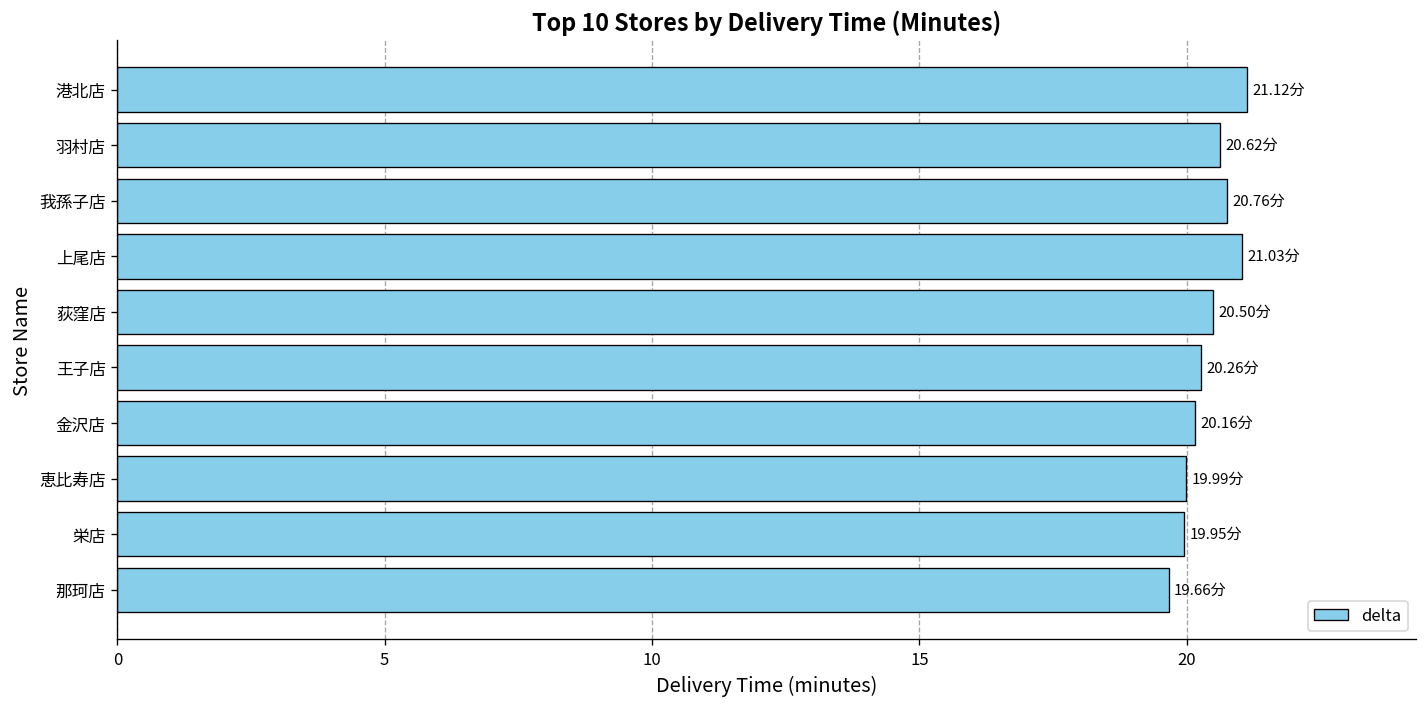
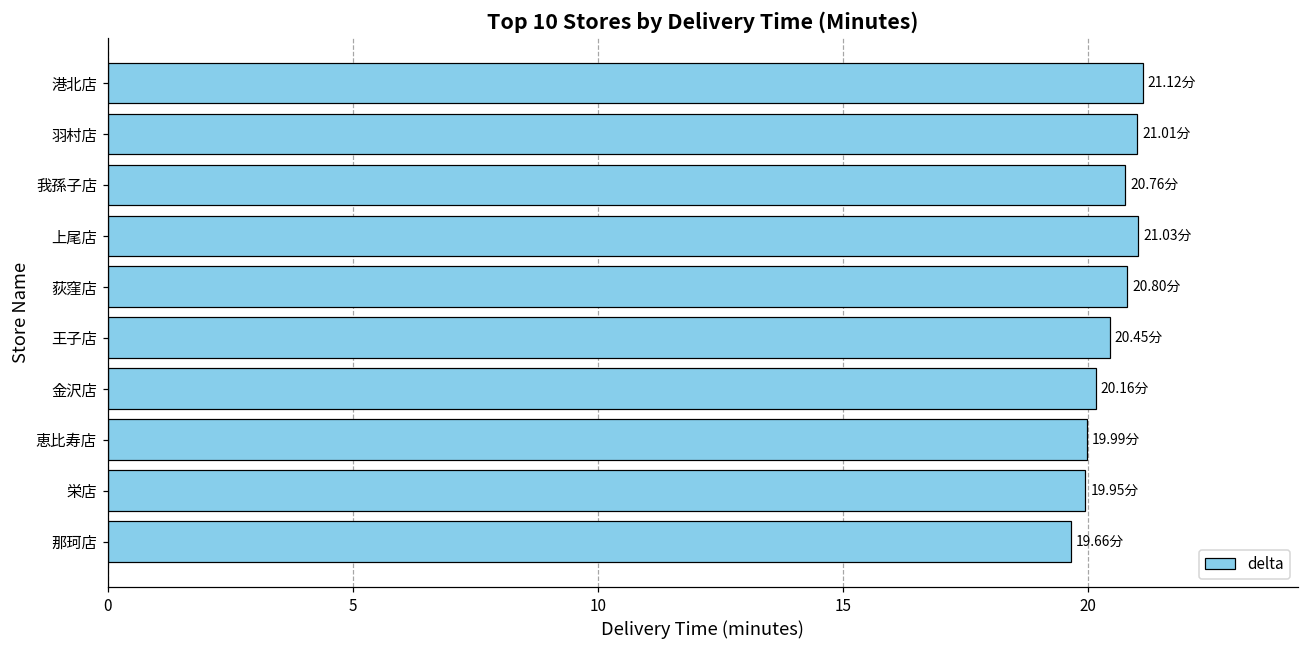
羽村店: 20.62分 -> 21.01分
荻窪店: 20.50分 -> 20.80分
王子店: 20.26分 -> 20.45分
